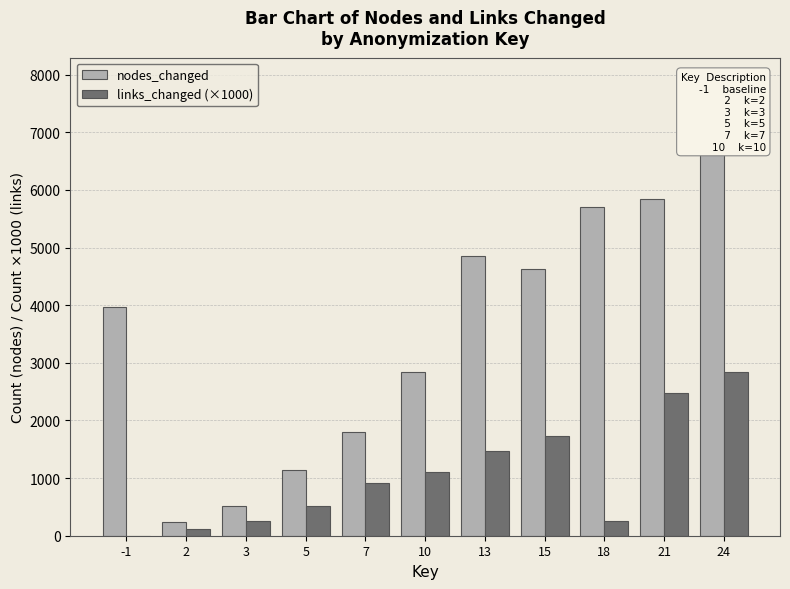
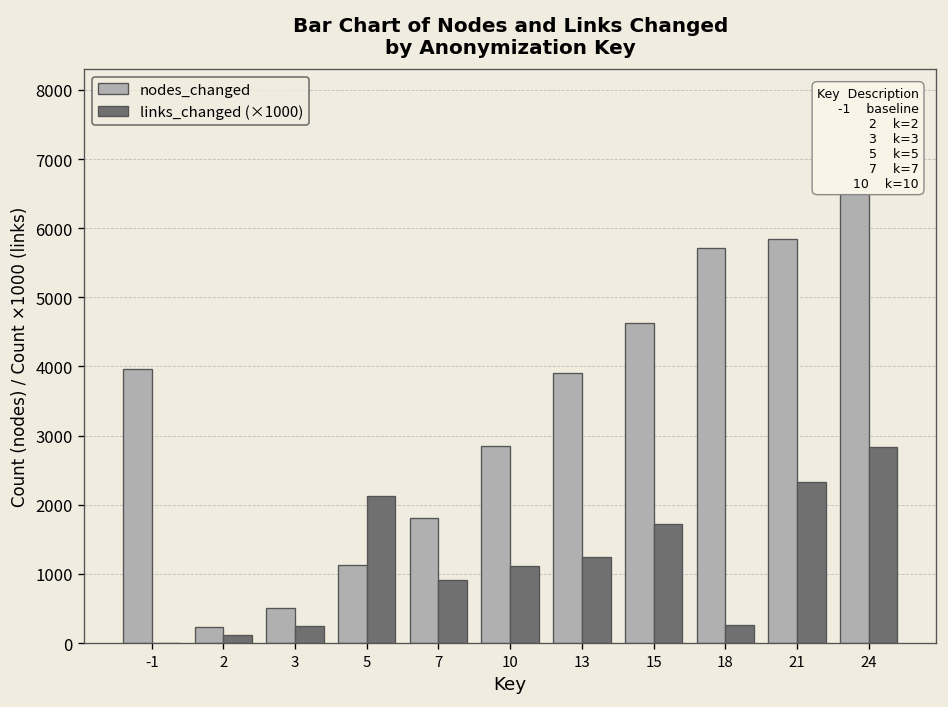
links_changed (×1000), 5: 500 -> 2100
nodes_changed, 13: 4800 -> 3900
links_changed (×1000), 13: 1500 -> 1200
links_changed (×1000), 21: 2500 -> 2300
